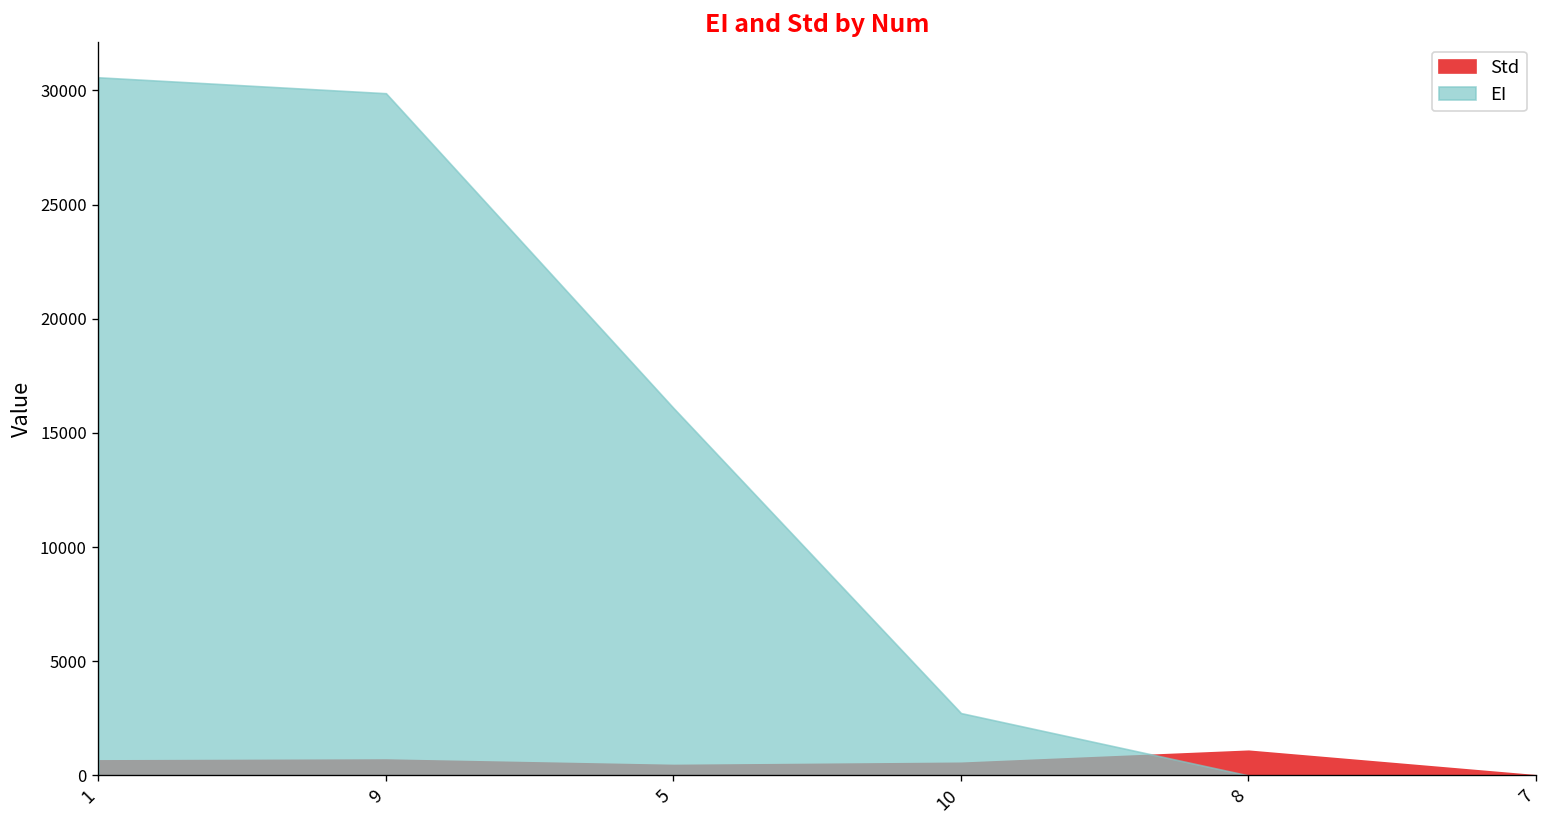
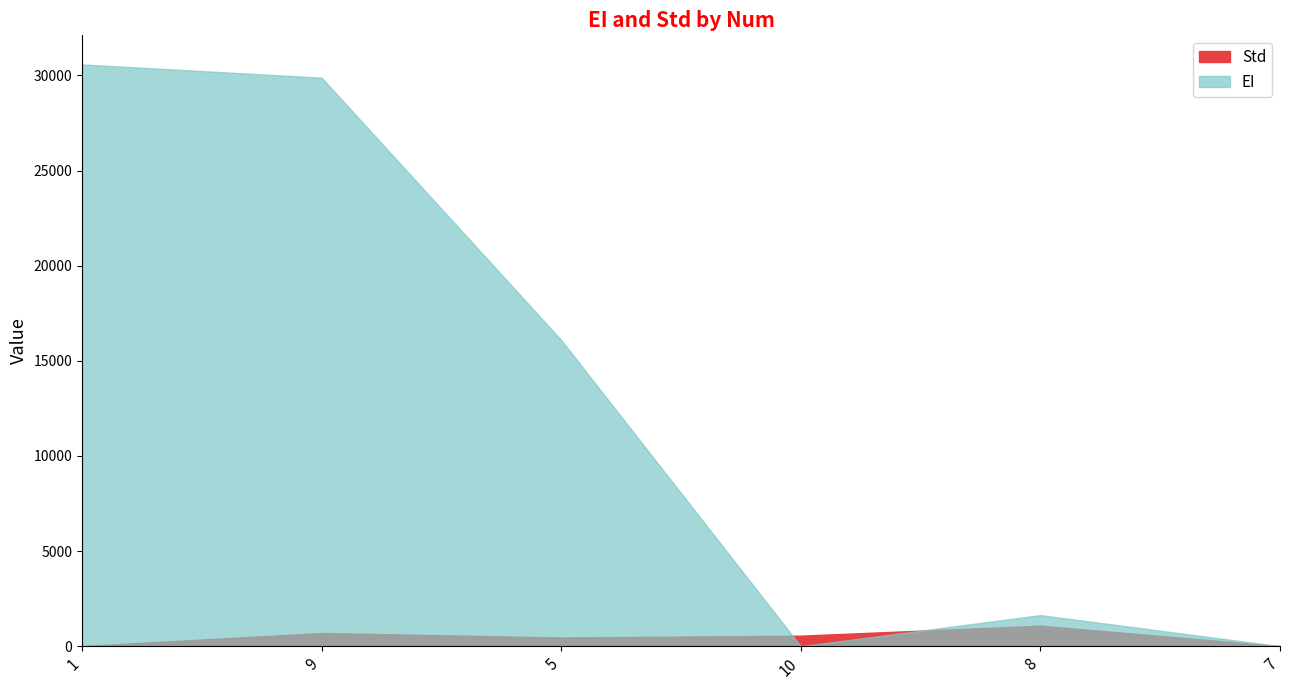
Std, 1: 700 -> 0
EI, 10: 2700 -> 0
EI, 8: 0 -> 1600
